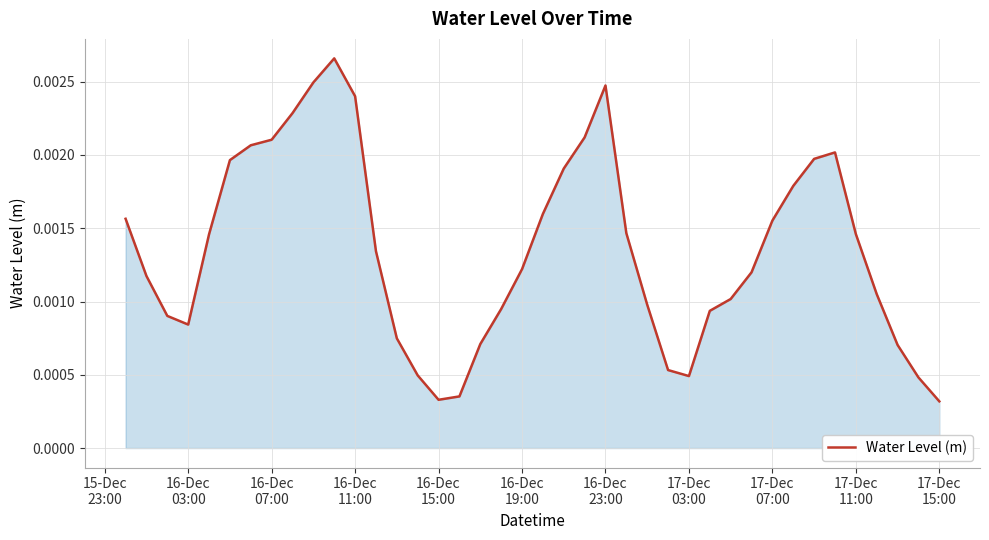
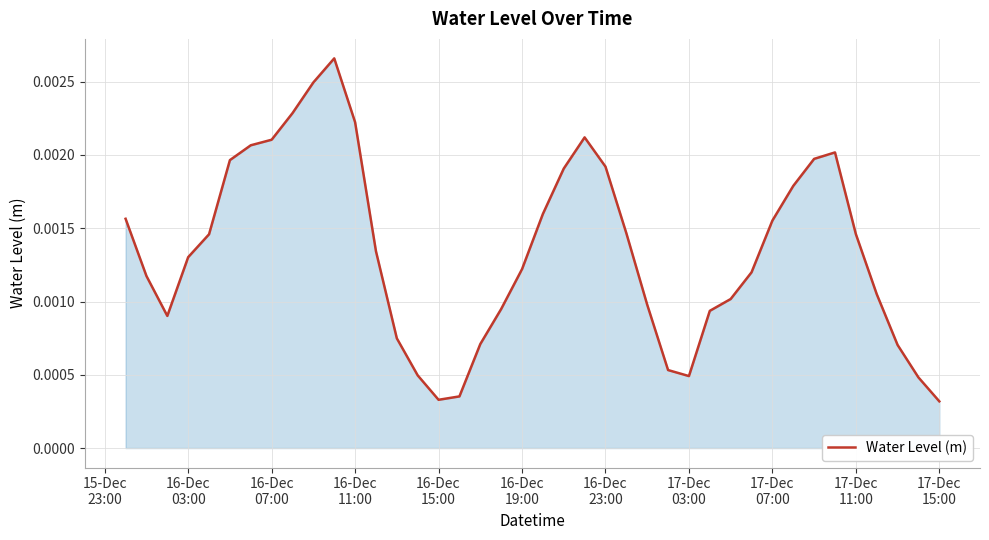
16-Dec 03:00: 0.00084 -> 0.00130
16-Dec 11:00: 0.00240 -> 0.00222
16-Dec 23:00: 0.00247 -> 0.00192
